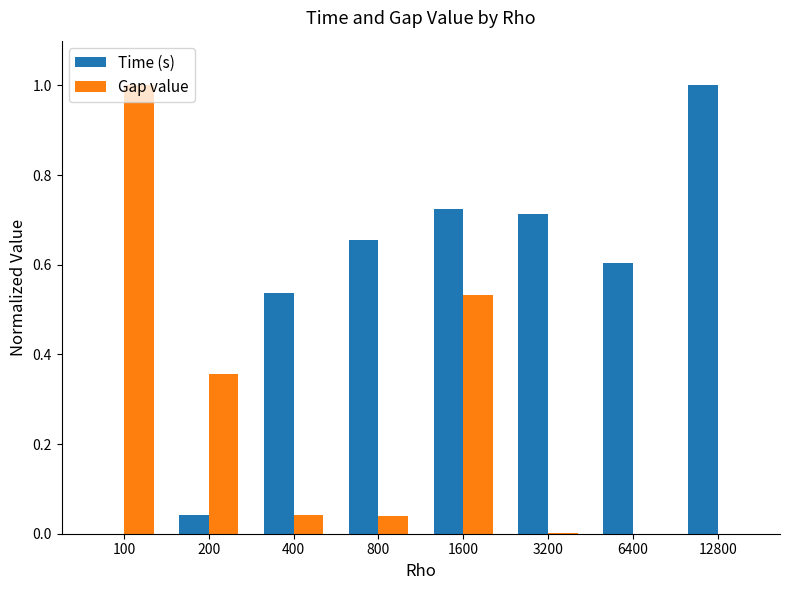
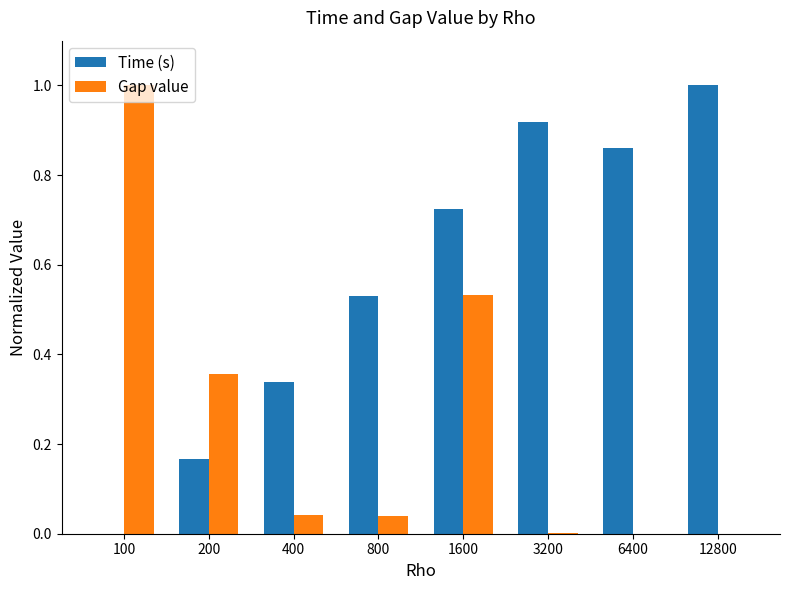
Time (s), 200: 0.04 -> 0.17
Time (s), 400: 0.54 -> 0.34
Time (s), 800: 0.65 -> 0.53
Time (s), 3200: 0.71 -> 0.92
Time (s), 6400: 0.60 -> 0.86
